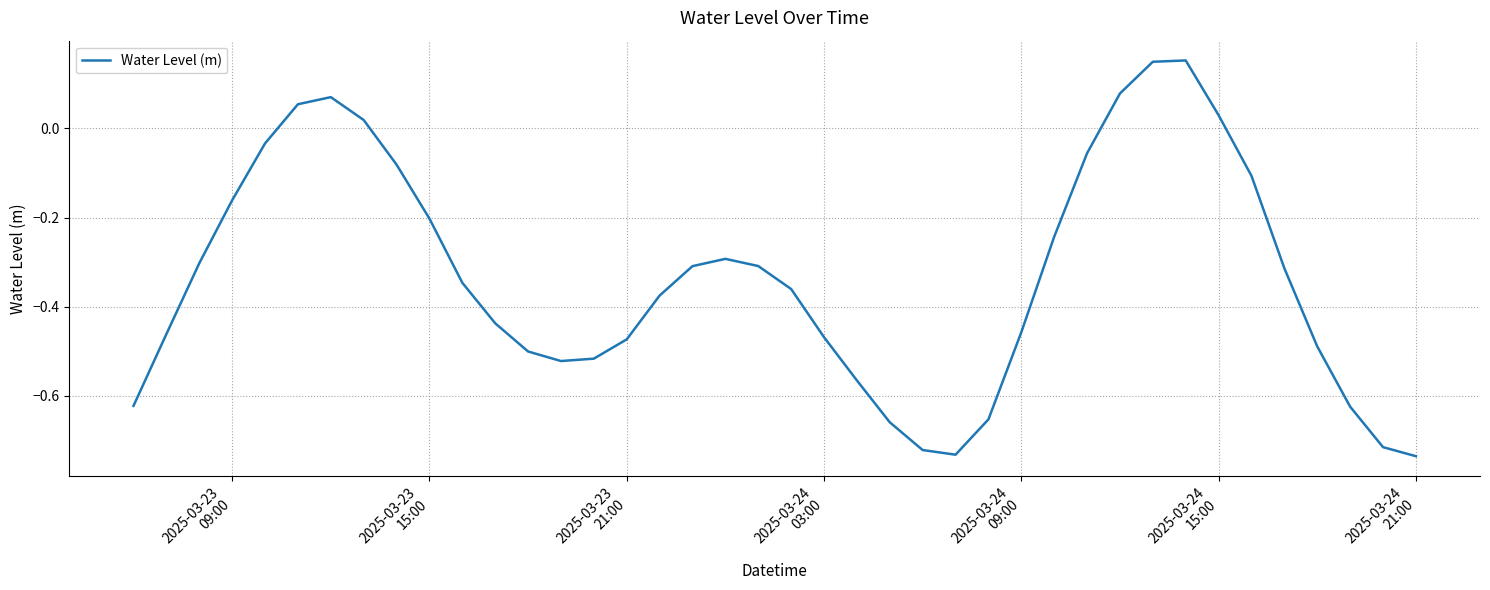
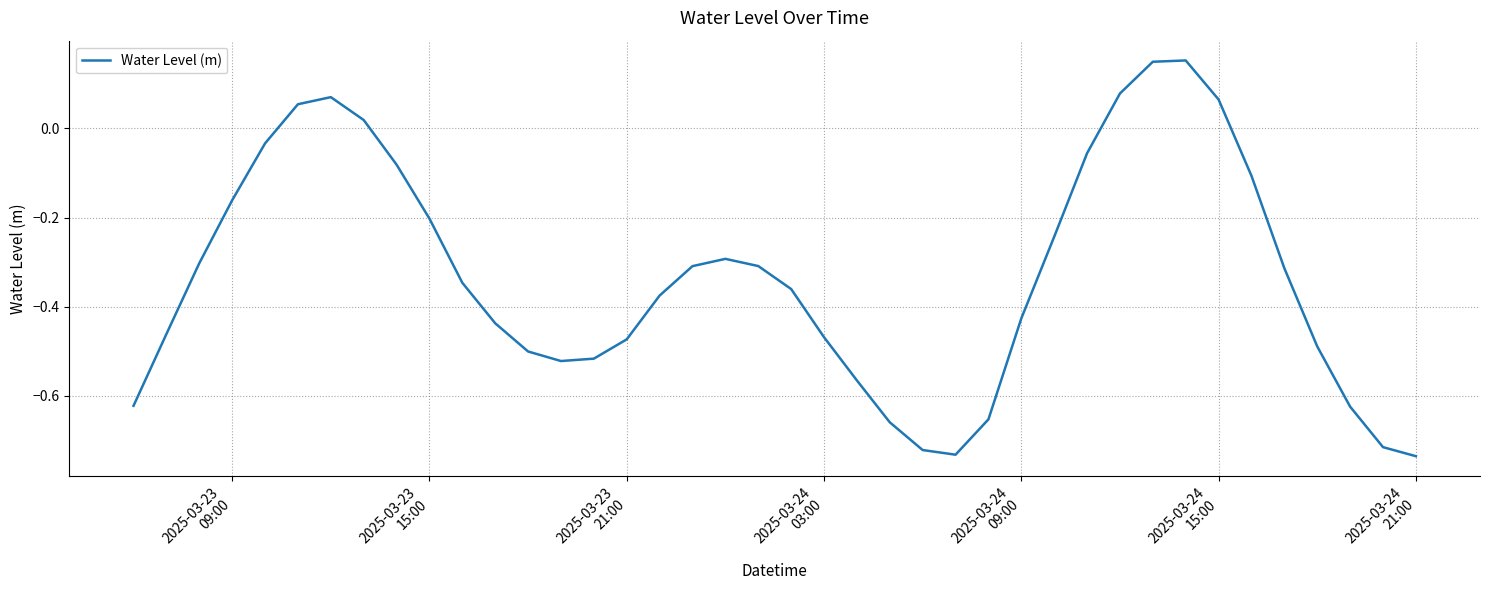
2025-03-24 09:00: -0.46 -> -0.43
2025-03-24 15:00: 0.03 -> 0.06
